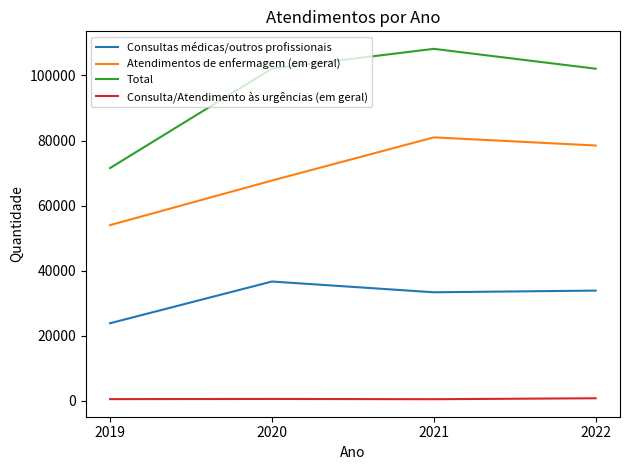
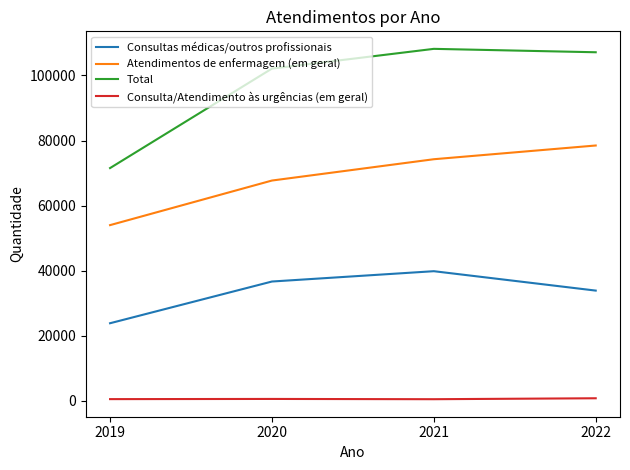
Consultas médicas/outros profissionais, 2021: 33000 -> 40000
Atendimentos de enfermagem (em geral), 2021: 81000 -> 74000
Total, 2022: 102000 -> 107000
